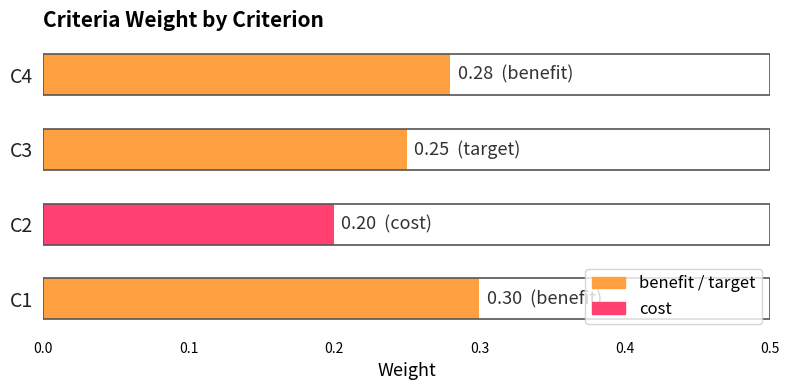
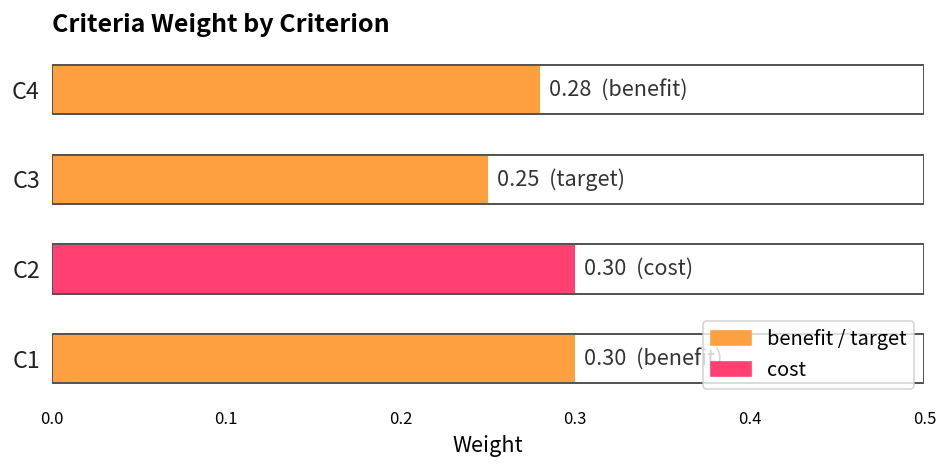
C2: 0.20 -> 0.30
